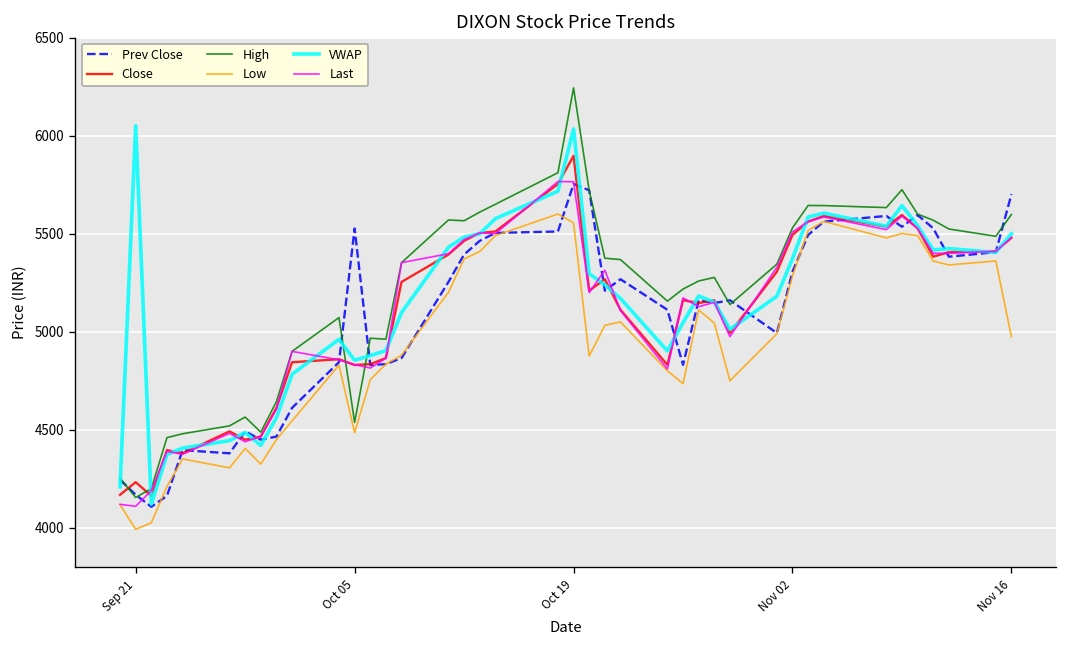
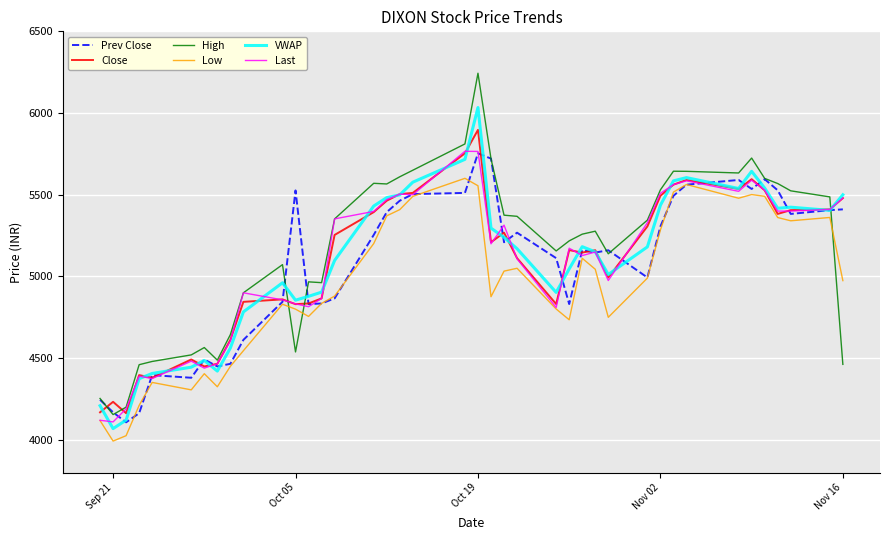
VWAP, Sep 21: 6050 -> 4070
Low, Oct 05: 4490 -> 4800
VWAP, Nov 02: 5370 -> 5440
Prev Close, Nov 16: 5700 -> 5410
High, Nov 16: 5600 -> 4460
